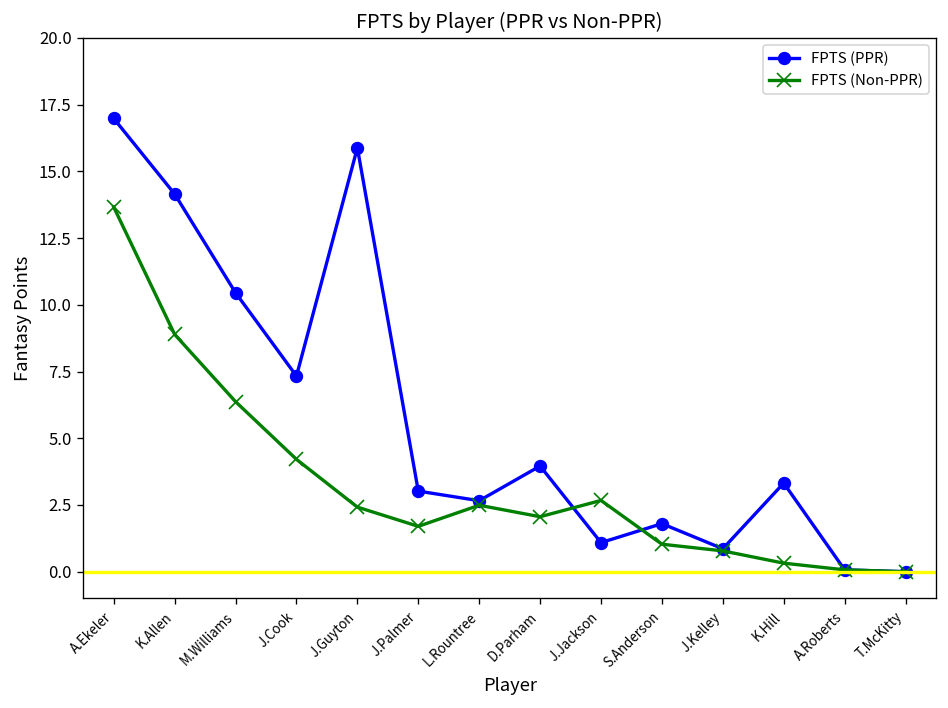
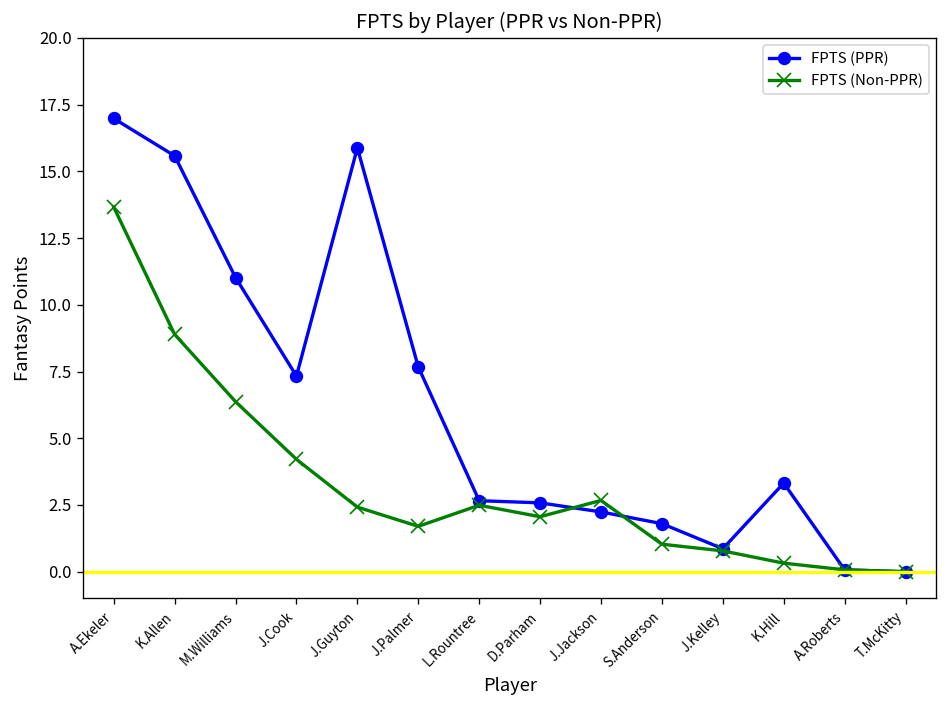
FPTS (PPR), K.Allen: 14.2 -> 15.6
FPTS (PPR), M.Williams: 10.5 -> 11.0
FPTS (PPR), J.Palmer: 3.0 -> 7.7
FPTS (PPR), D.Parham: 4.0 -> 2.6
FPTS (PPR), J.Jackson: 1.1 -> 2.2
